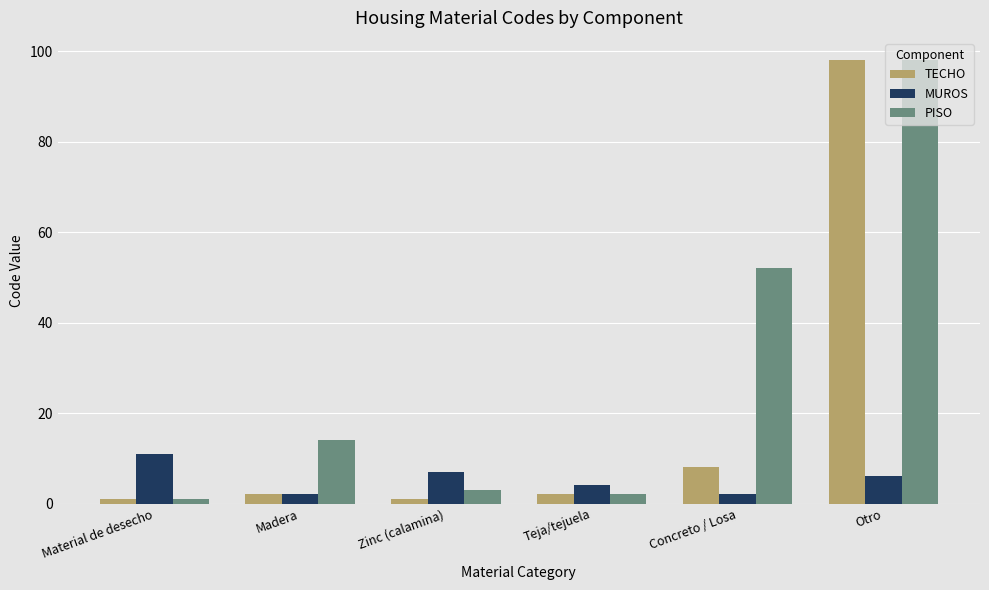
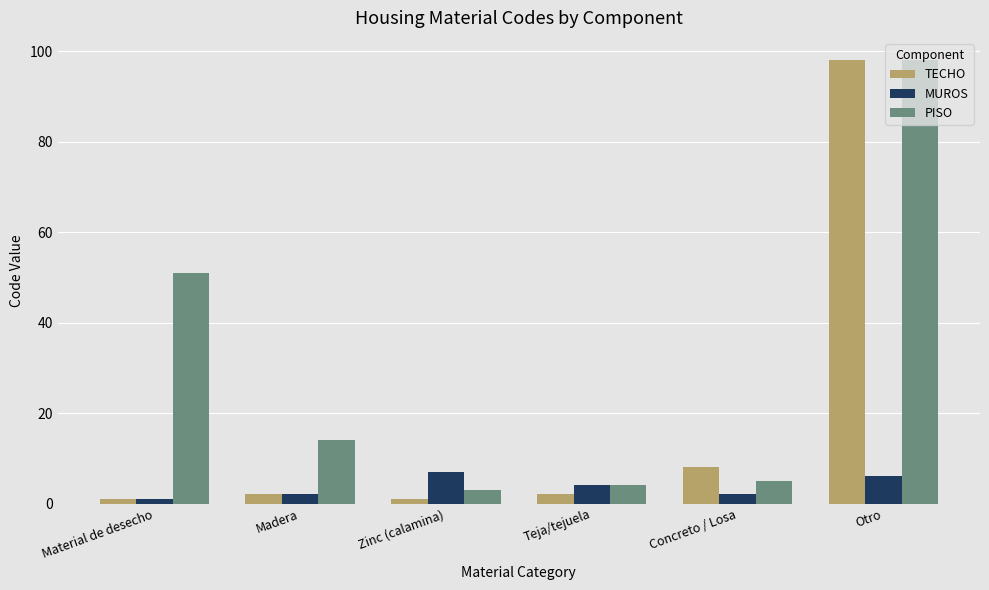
MUROS, Material de desecho: 11 -> 1
PISO, Material de desecho: 1 -> 51
PISO, Teja/tejuela: 2 -> 4
PISO, Concreto / Losa: 52 -> 5
